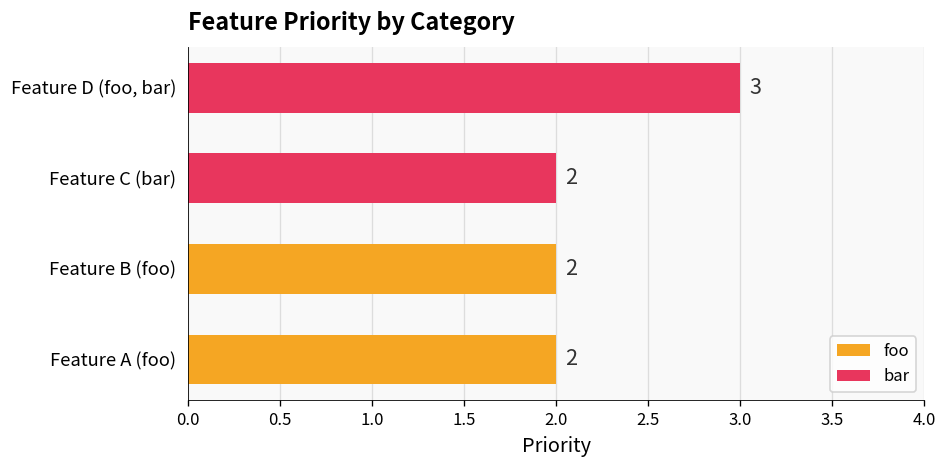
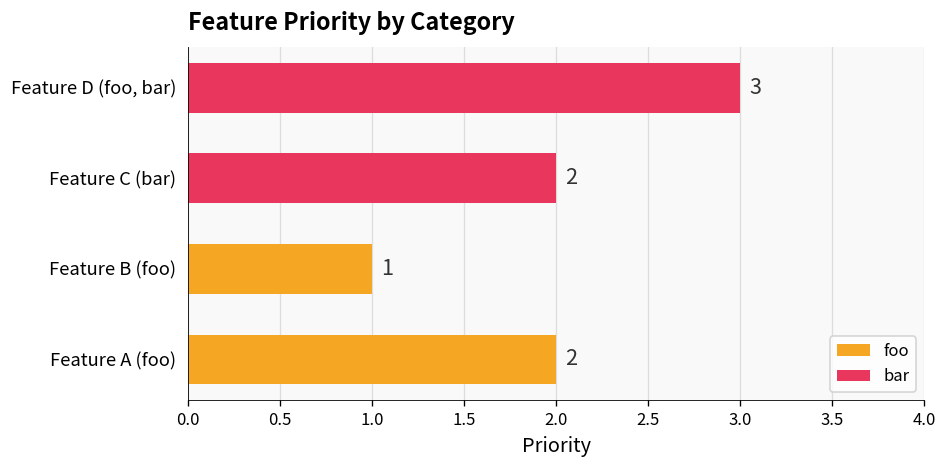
Feature B (foo): 2 -> 1
